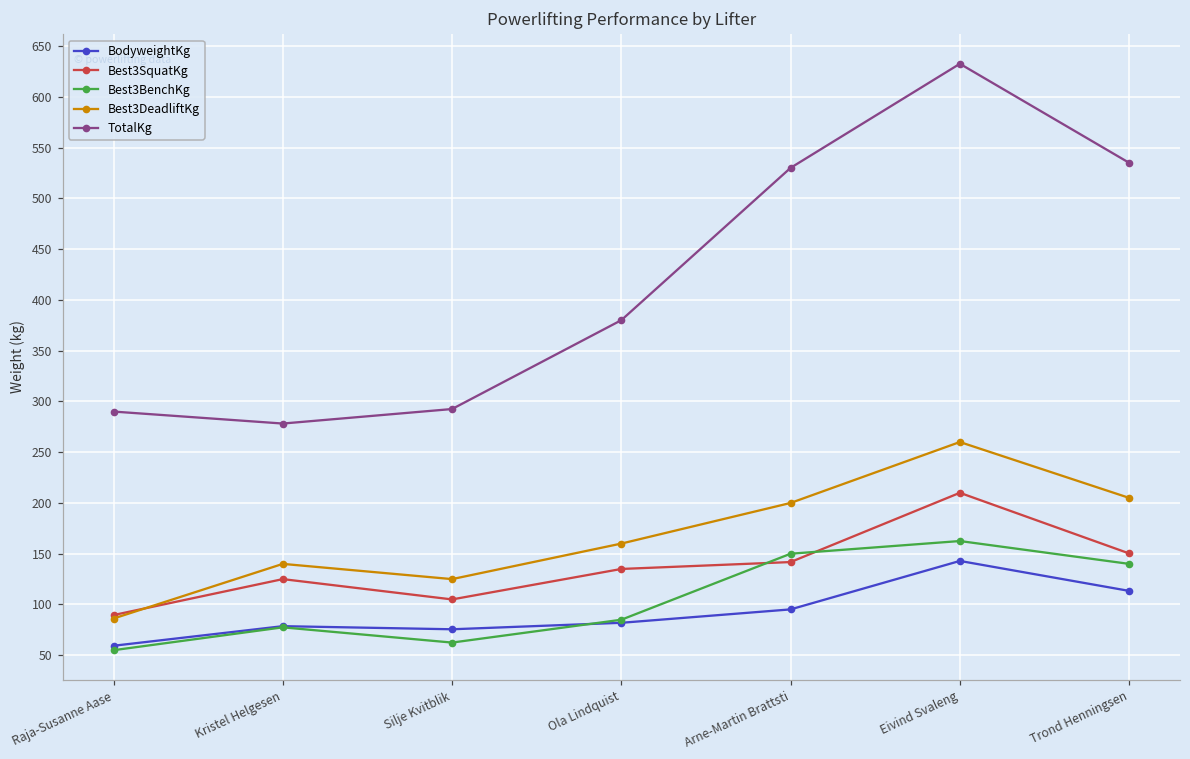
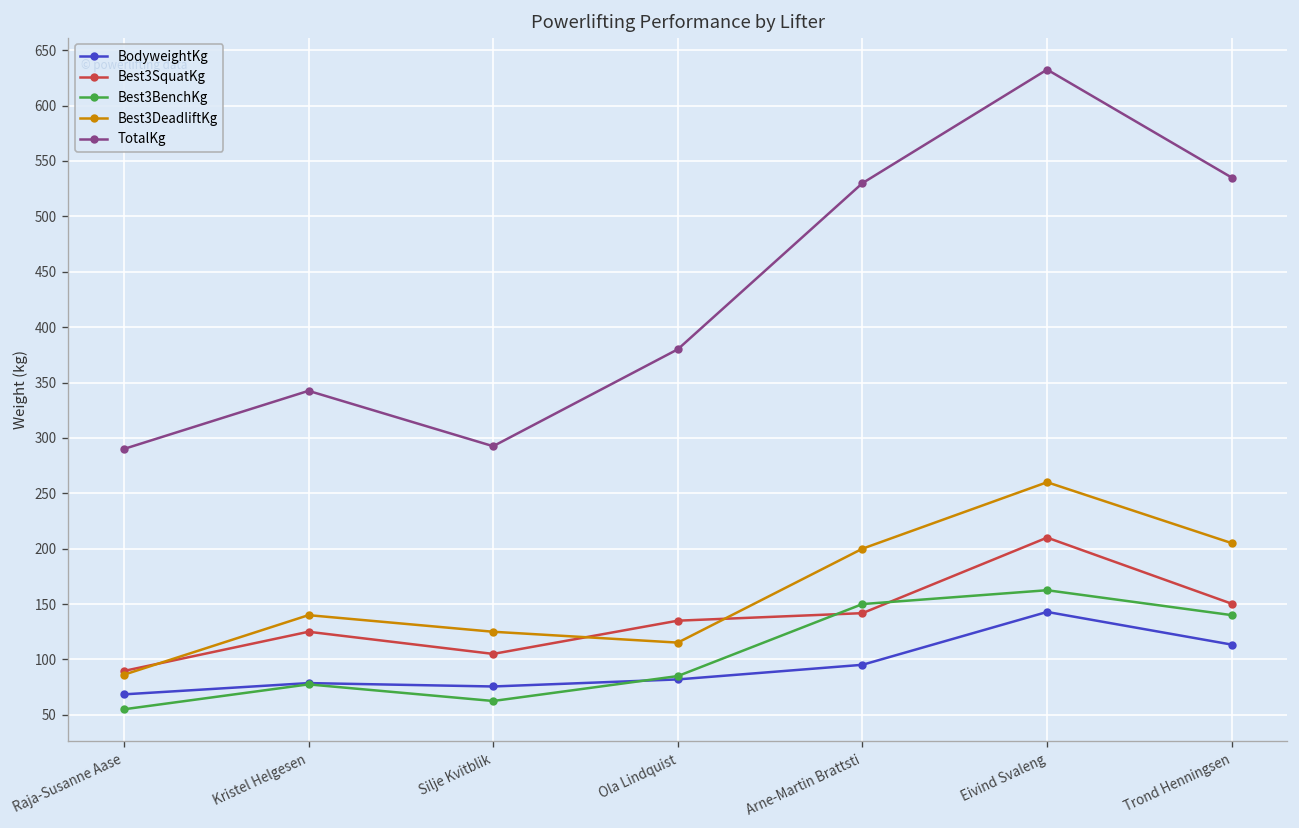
BodyweightKg, Raja-Susanne Aase: 60 -> 70
TotalKg, Kristel Helgesen: 280 -> 340
Best3DeadliftKg, Ola Lindquist: 160 -> 120
